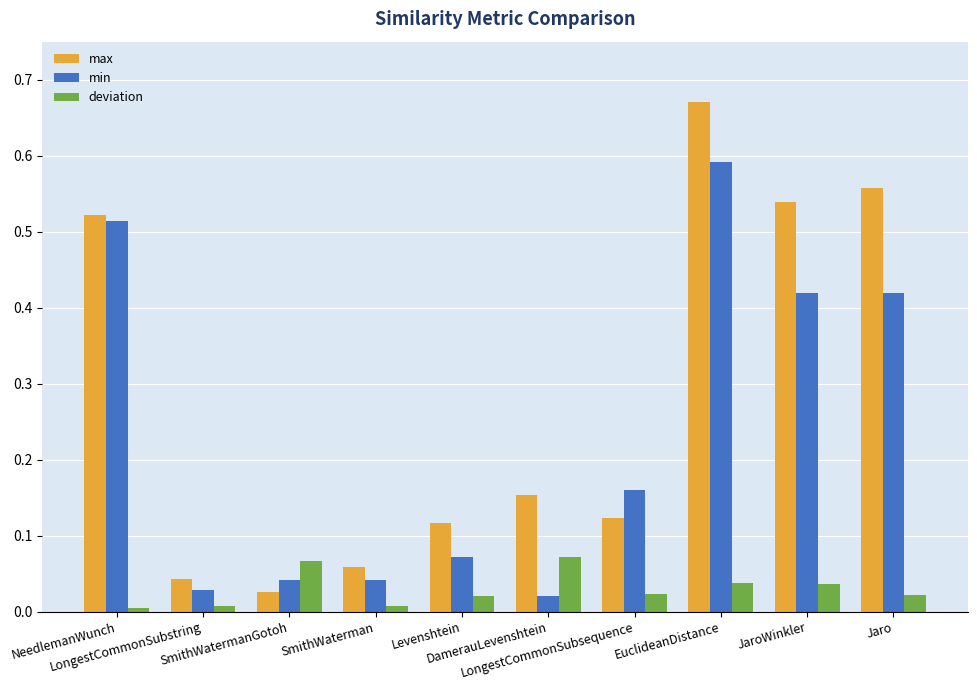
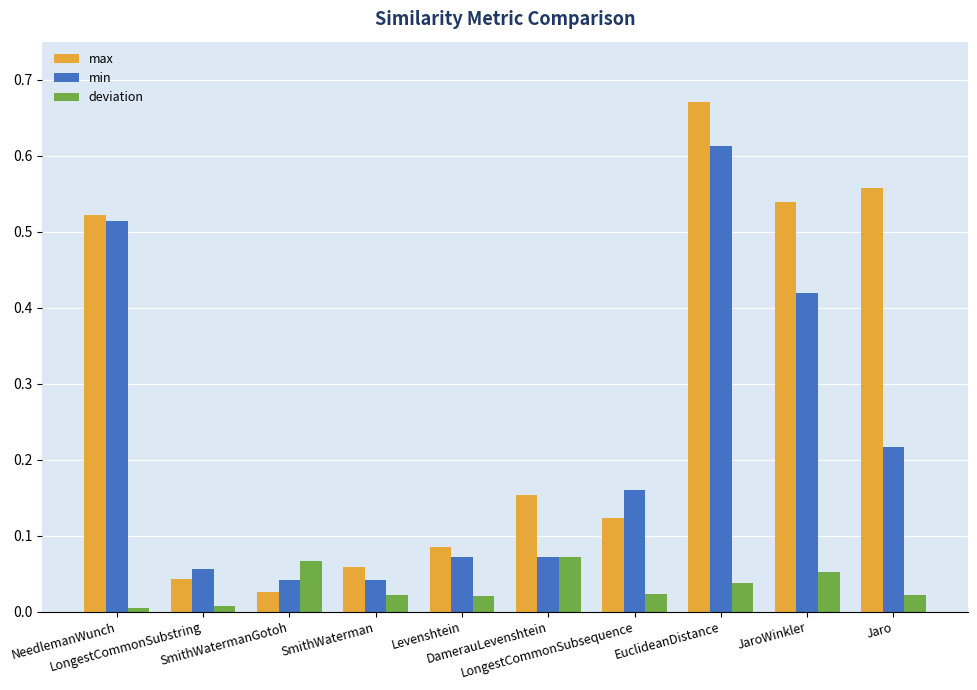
min, LongestCommonSubstring: 0.03 -> 0.06
deviation, SmithWaterman: 0.01 -> 0.02
max, Levenshtein: 0.12 -> 0.09
min, DamerauLevenshtein: 0.02 -> 0.07
min, EuclideanDistance: 0.59 -> 0.61
deviation, JaroWinkler: 0.04 -> 0.05
min, Jaro: 0.42 -> 0.22
